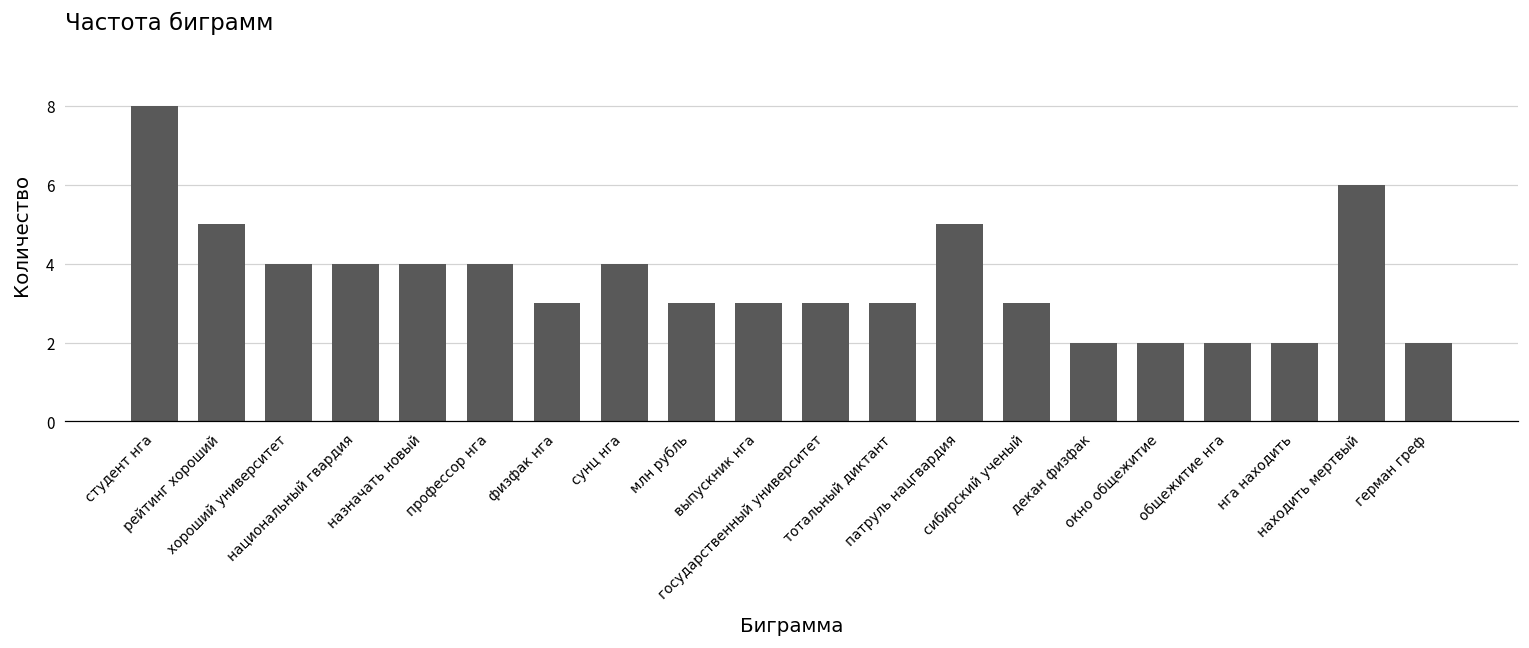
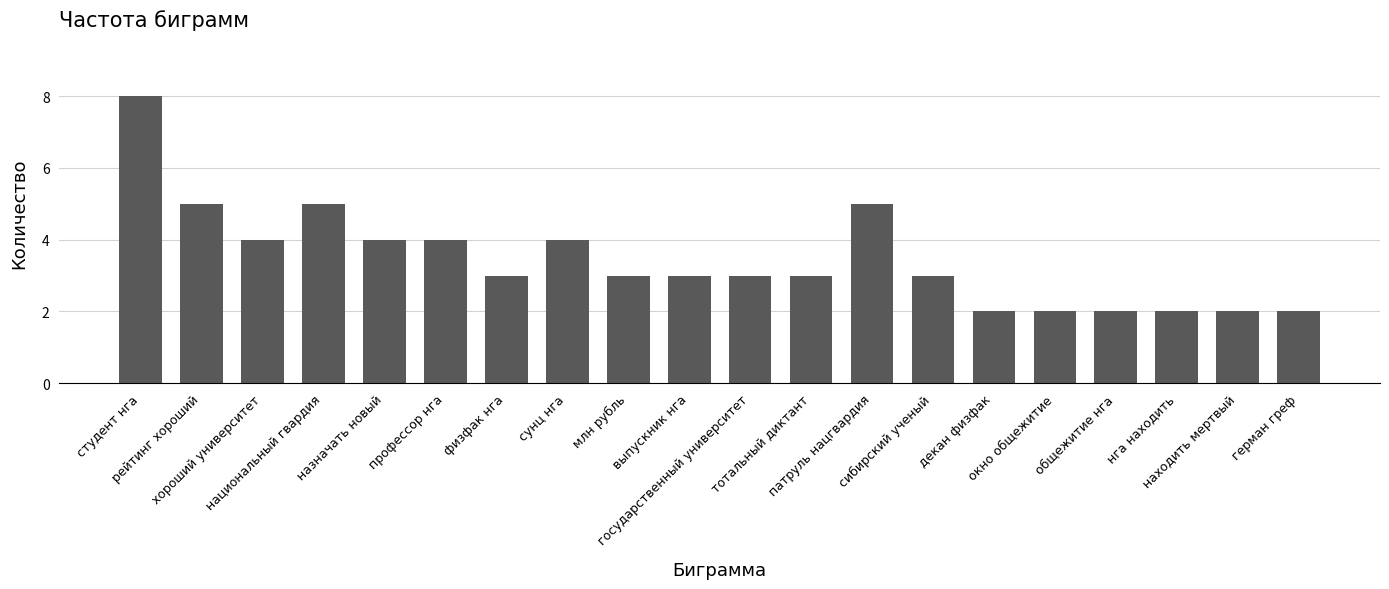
национальный гвардия: 4 -> 5
находить мертвый: 6 -> 2
